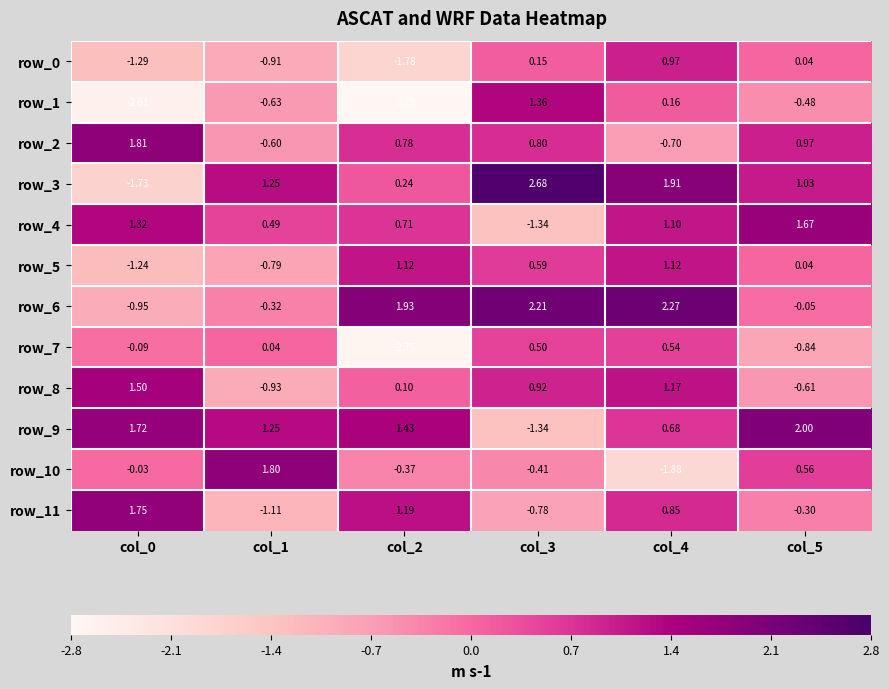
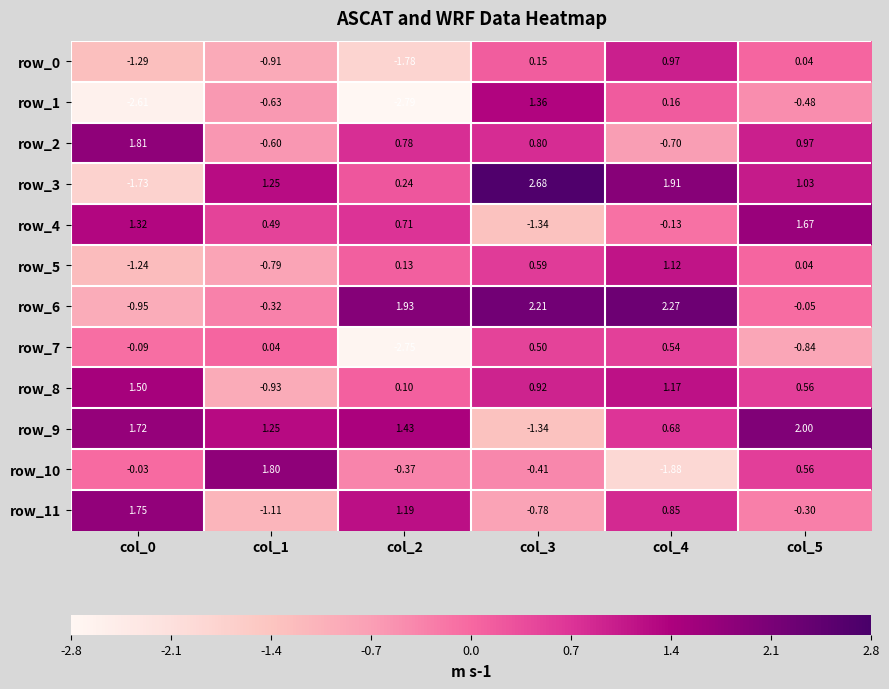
row_4, col_4: 1.10 -> -0.13
row_5, col_2: 1.12 -> 0.13
row_8, col_5: -0.61 -> 0.56
